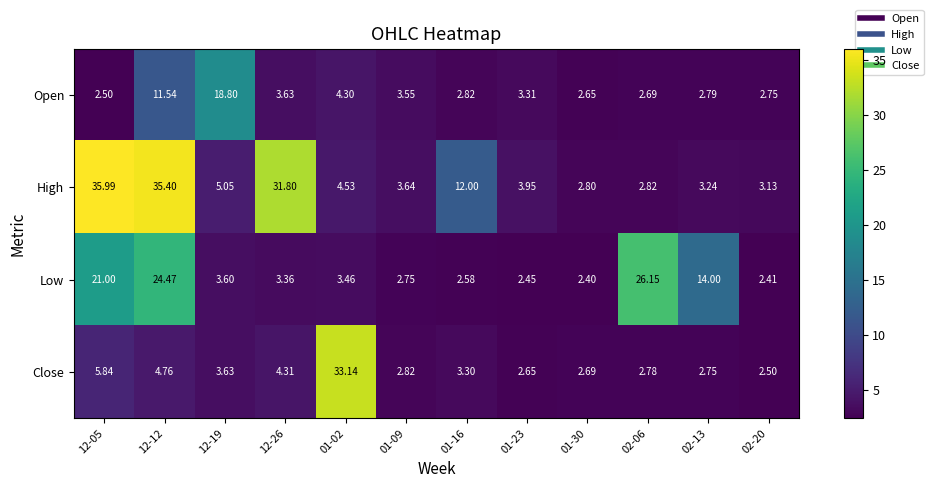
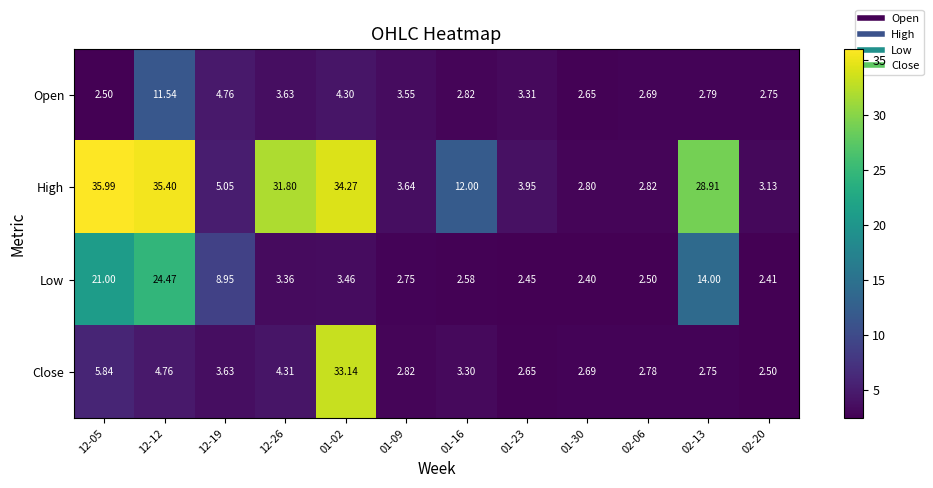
Open, 12-19: 18.80 -> 4.76
High, 01-02: 4.53 -> 34.27
High, 02-13: 3.24 -> 28.91
Low, 12-19: 3.60 -> 8.95
Low, 02-06: 26.15 -> 2.50
